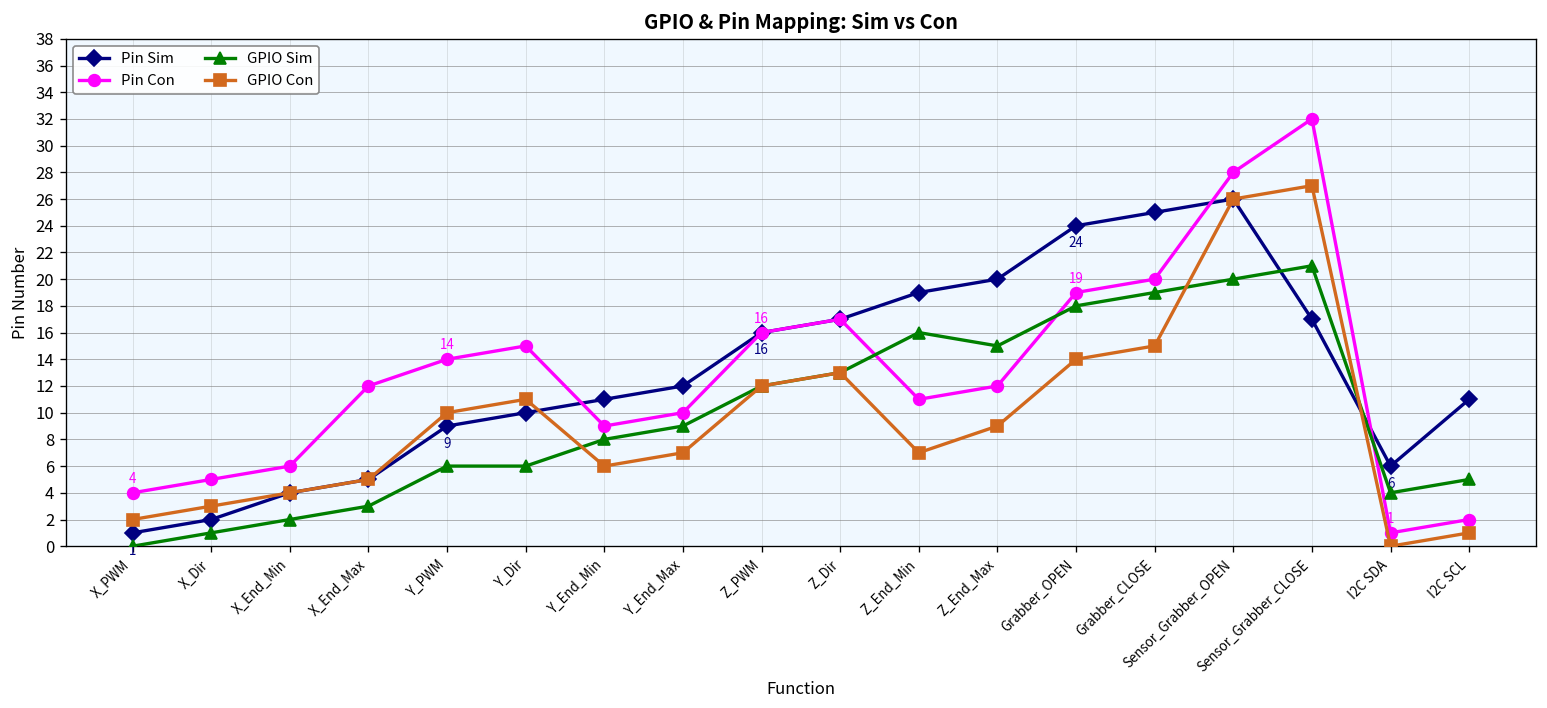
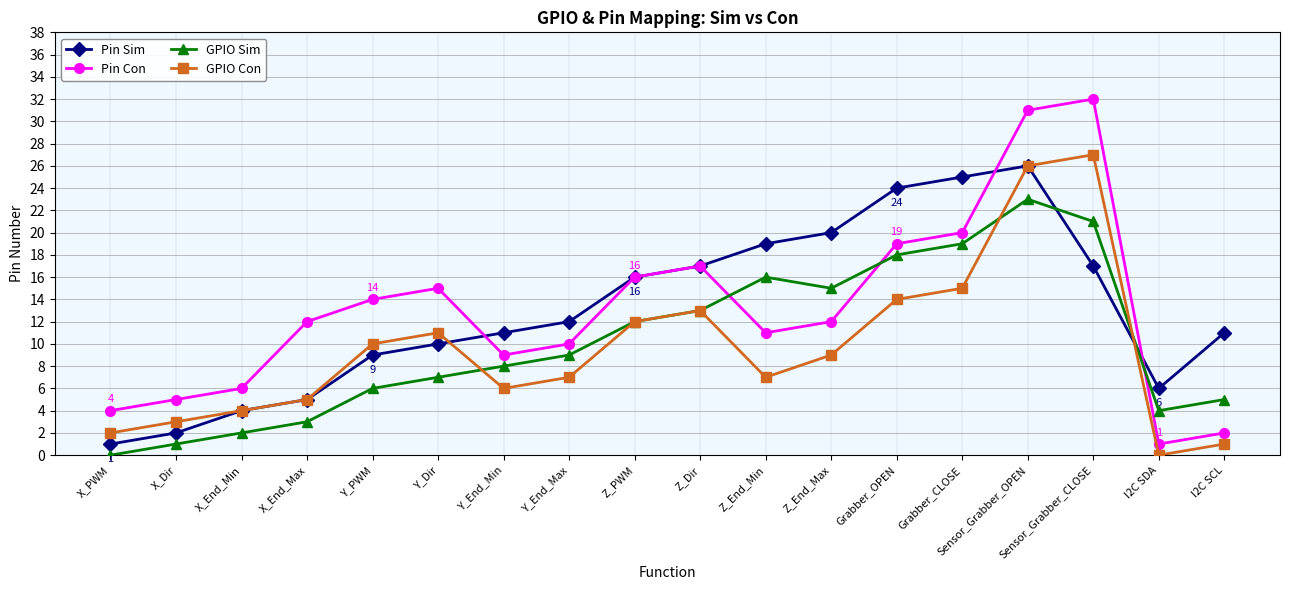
GPIO Sim, Y_Dir: 6 -> 7
Pin Con, Sensor_Grabber_OPEN: 28 -> 31
GPIO Sim, Sensor_Grabber_OPEN: 20 -> 23
